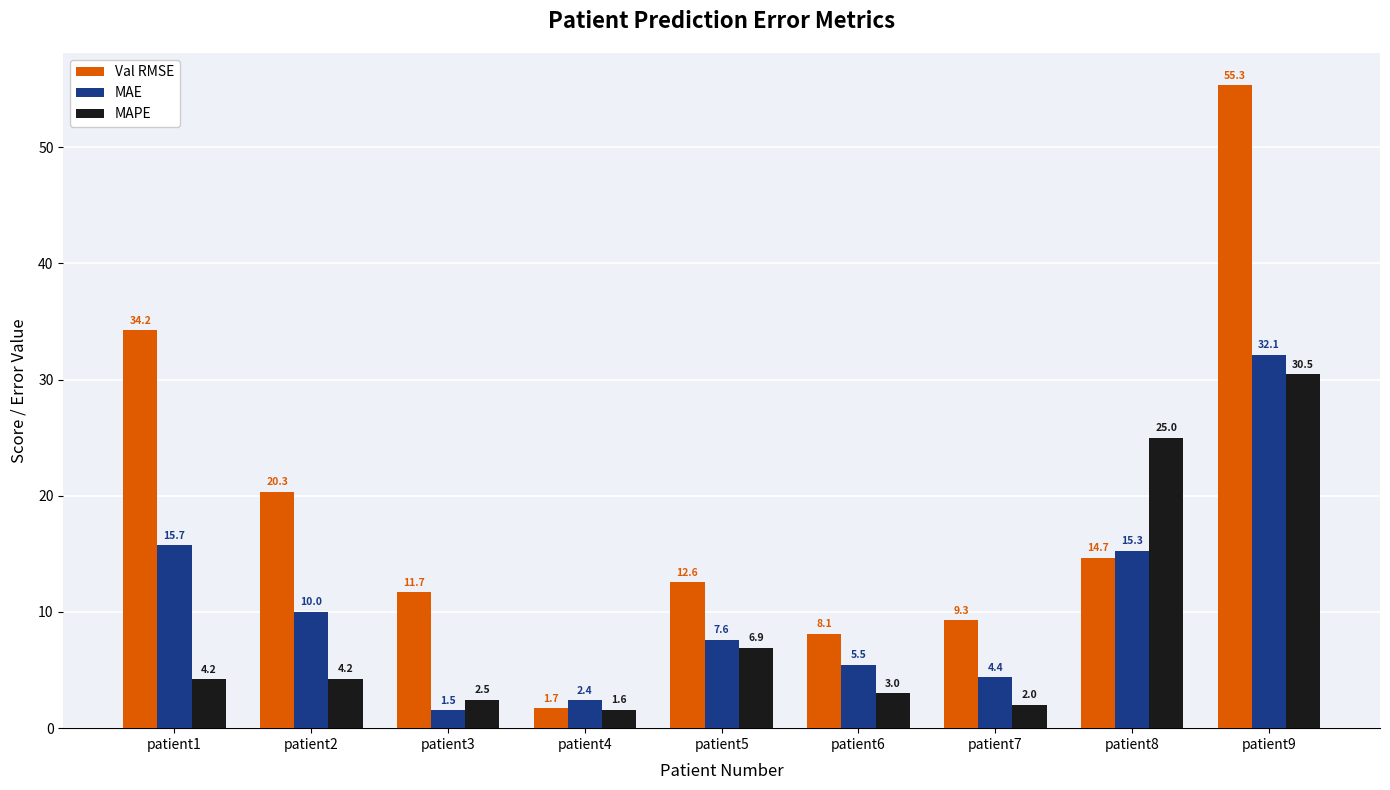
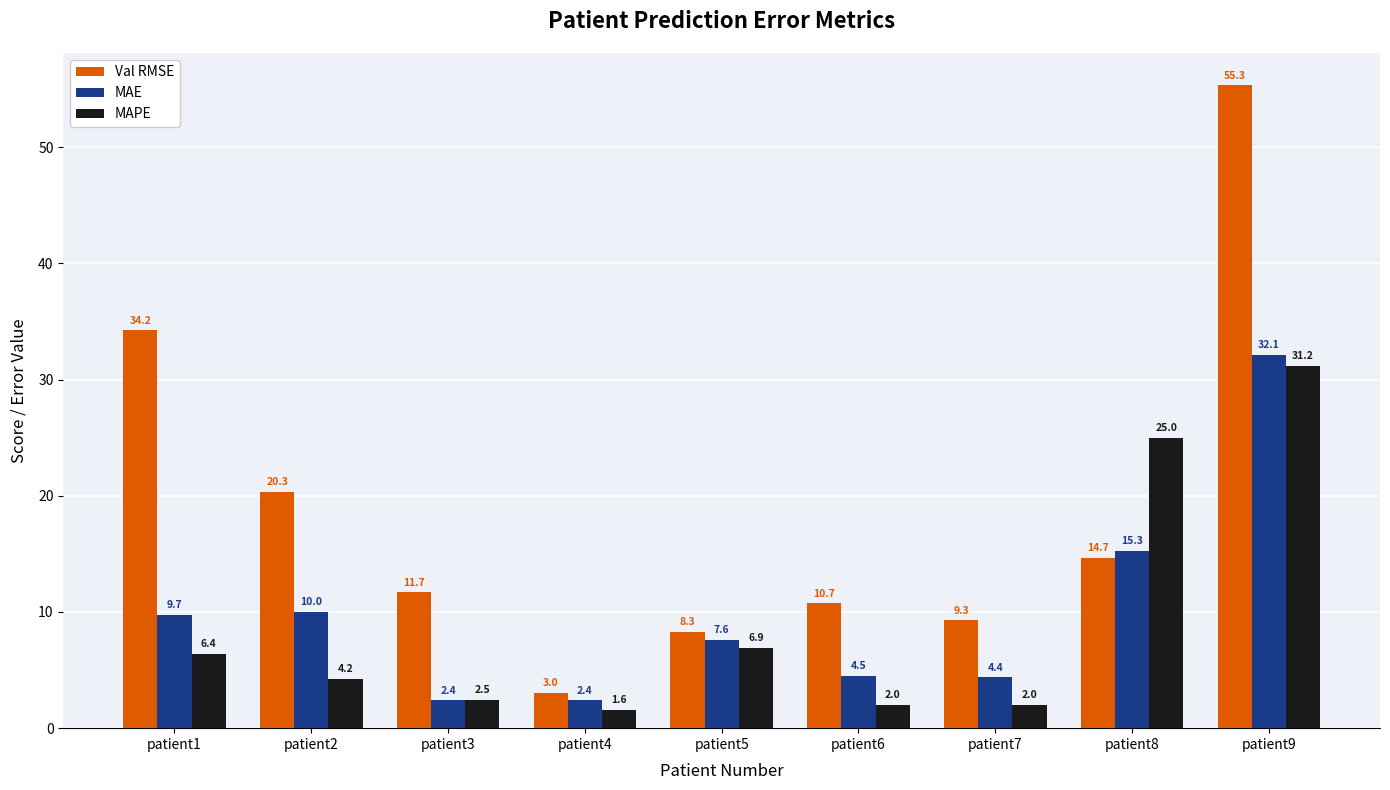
MAE, patient1: 15.7 -> 9.7
MAPE, patient1: 4.2 -> 6.4
MAE, patient3: 1.5 -> 2.4
Val RMSE, patient4: 1.7 -> 3.0
Val RMSE, patient5: 12.6 -> 8.3
Val RMSE, patient6: 8.1 -> 10.7
MAE, patient6: 5.5 -> 4.5
MAPE, patient6: 3.0 -> 2.0
MAPE, patient9: 30.5 -> 31.2
